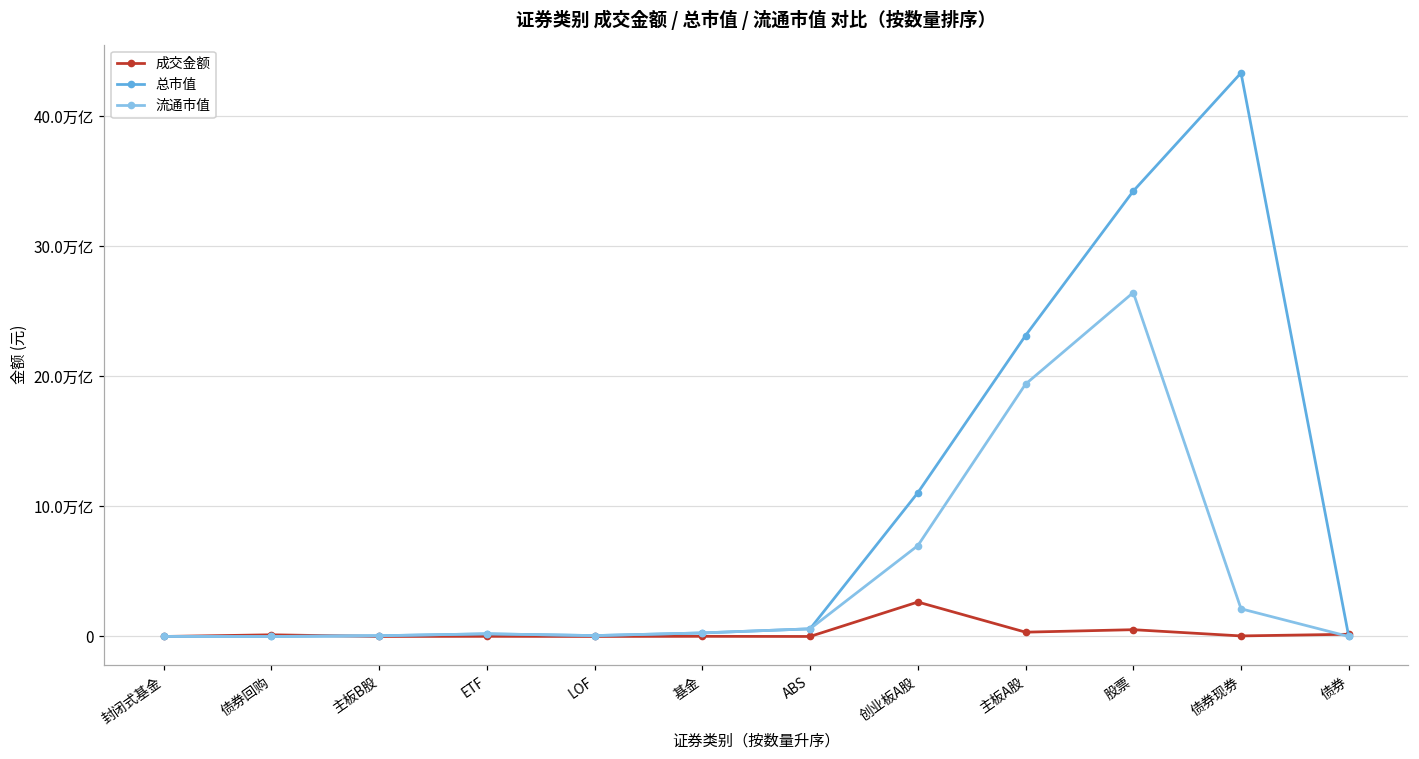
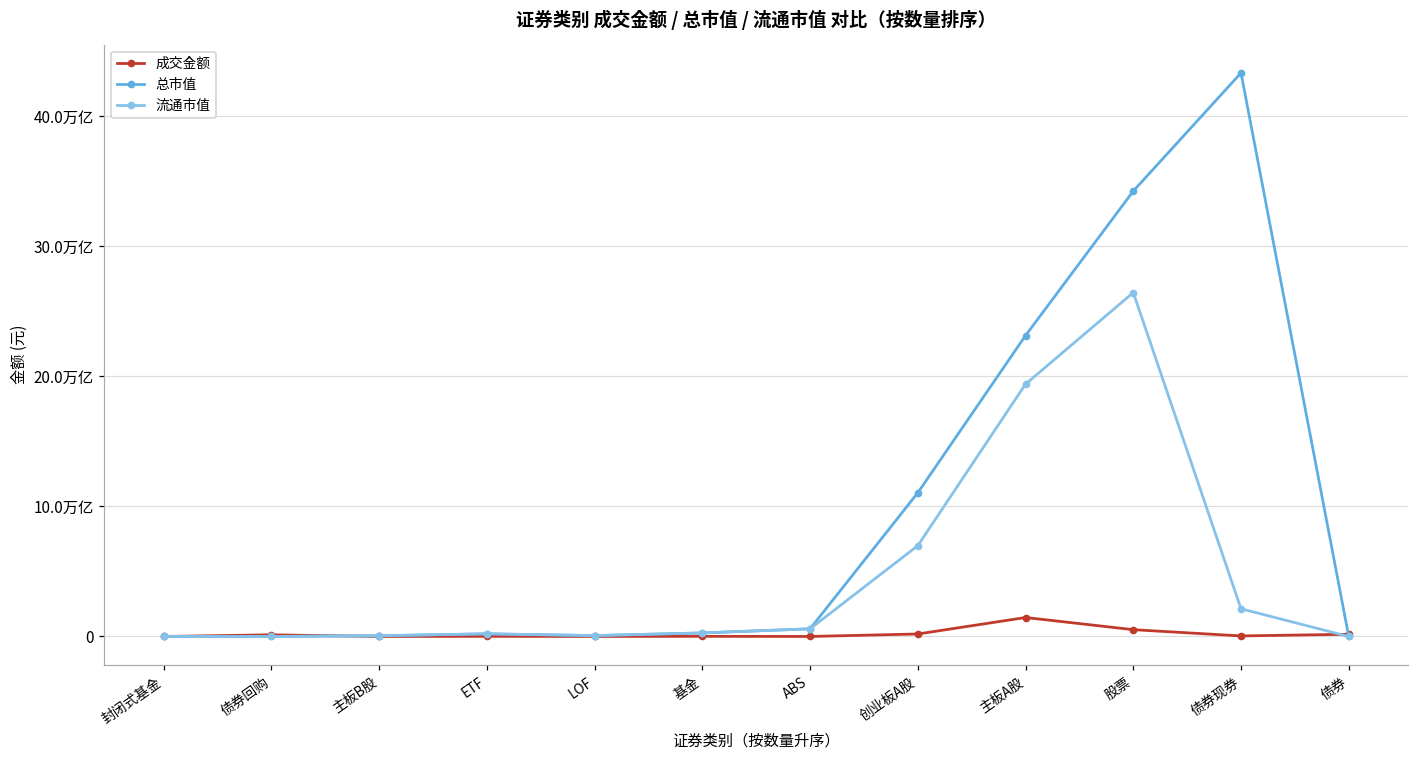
成交金额, 创业板A股: 2.6万亿 -> 0.2万亿
成交金额, 主板A股: 0.3万亿 -> 1.5万亿
